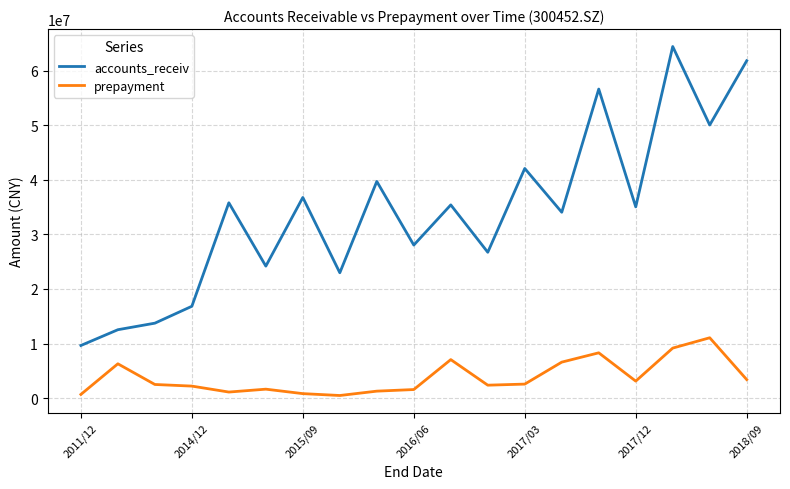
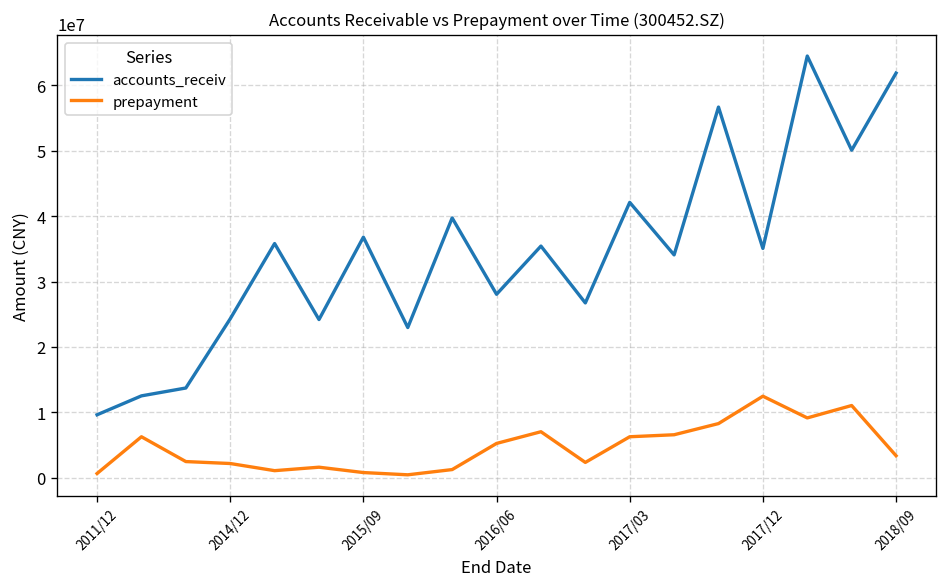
accounts_receiv, 2014/12: 17000000 -> 24000000
prepayment, 2016/06: 2000000 -> 5000000
prepayment, 2017/03: 3000000 -> 6000000
prepayment, 2017/12: 3000000 -> 12000000
